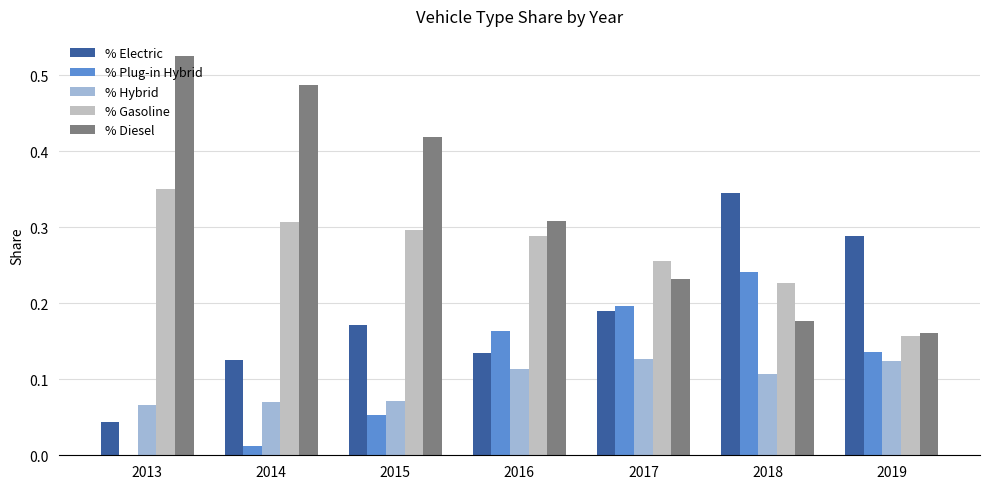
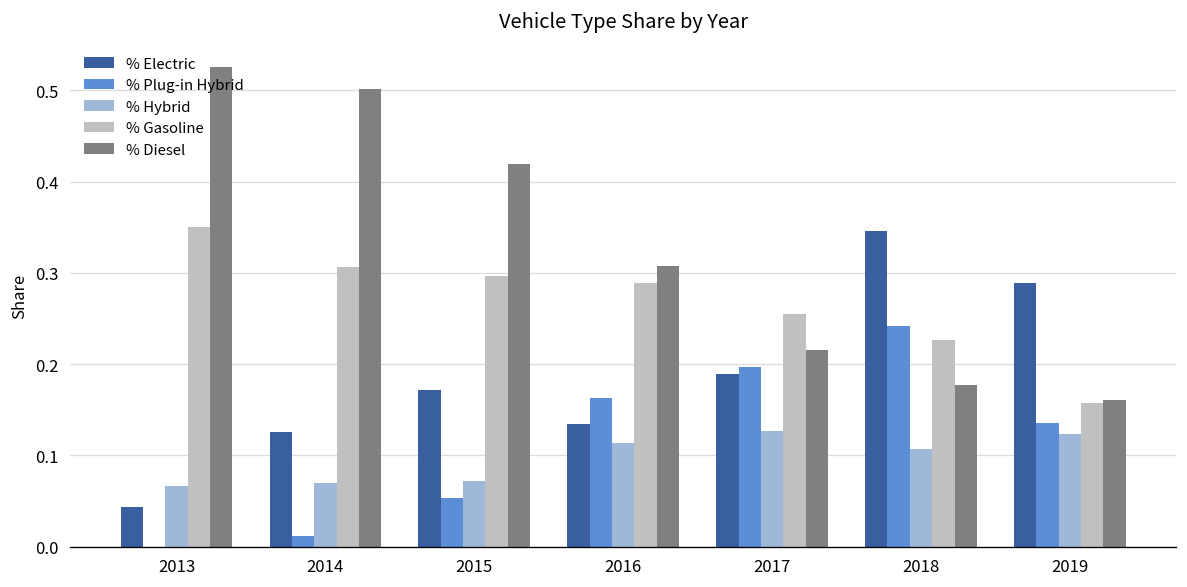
% Diesel, 2014: 0.49 -> 0.50
% Diesel, 2017: 0.23 -> 0.22
